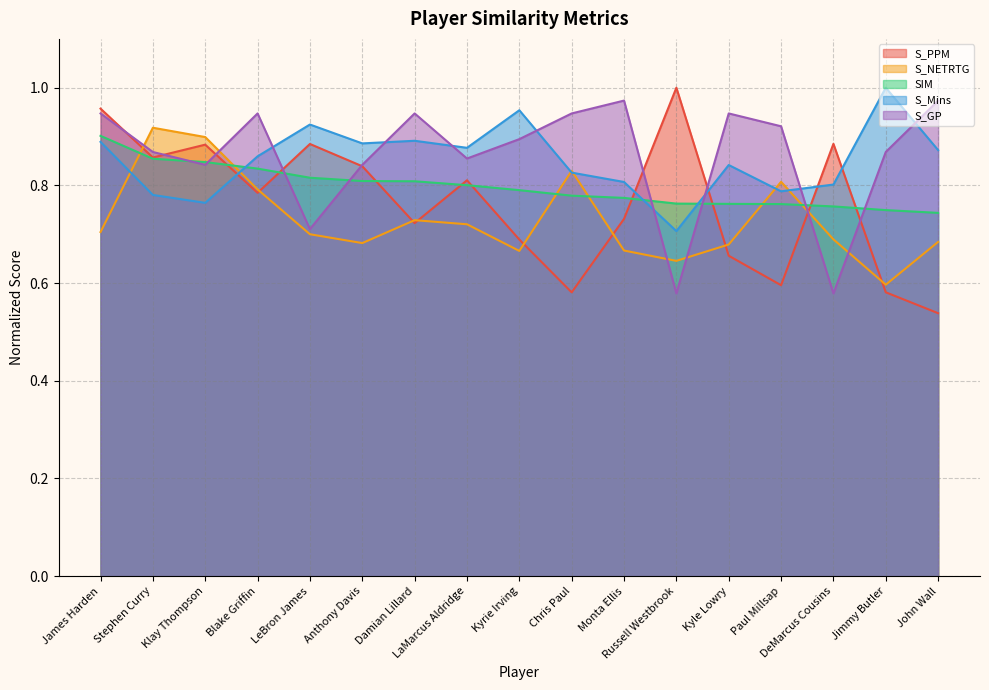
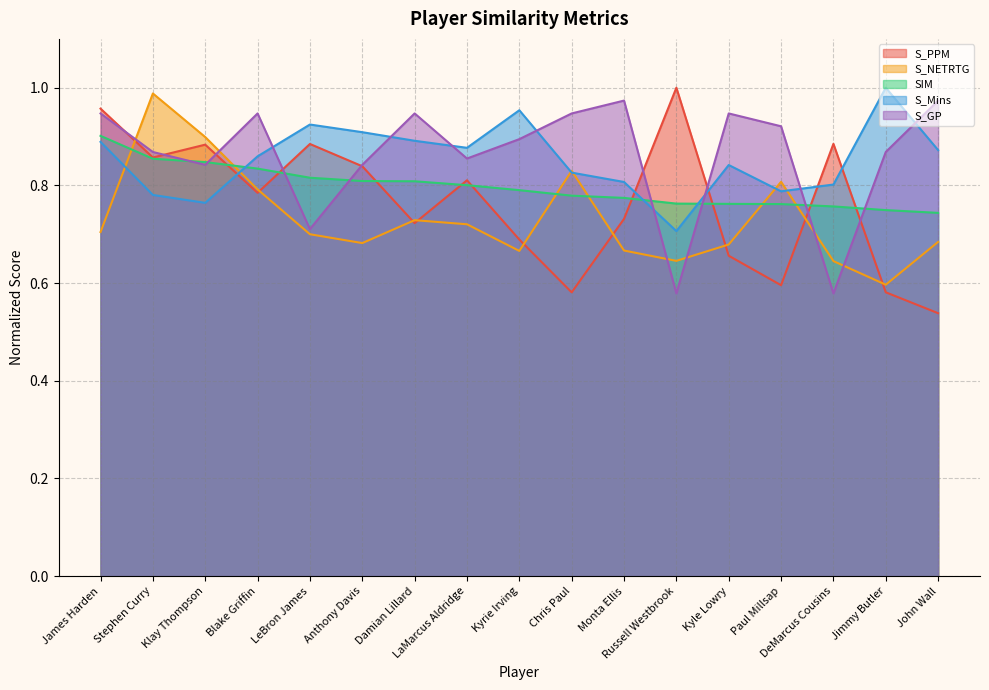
S_NETRTG, Stephen Curry: 0.92 -> 0.99
S_Mins, Anthony Davis: 0.89 -> 0.91
S_NETRTG, DeMarcus Cousins: 0.69 -> 0.65
